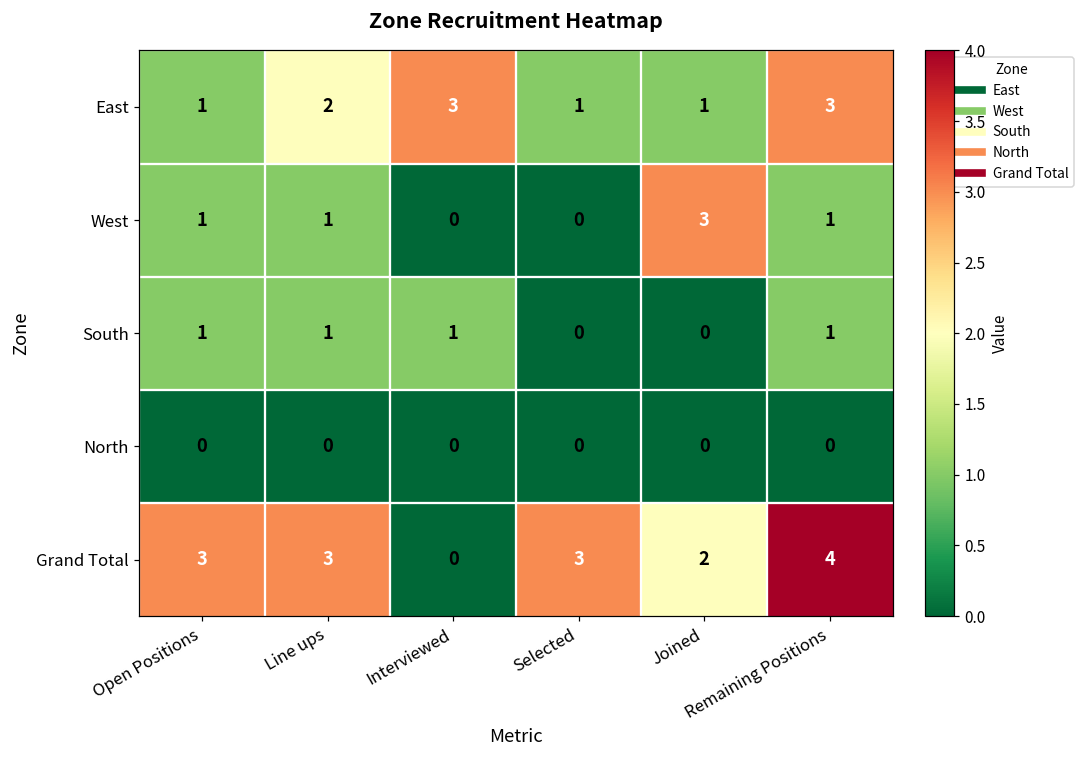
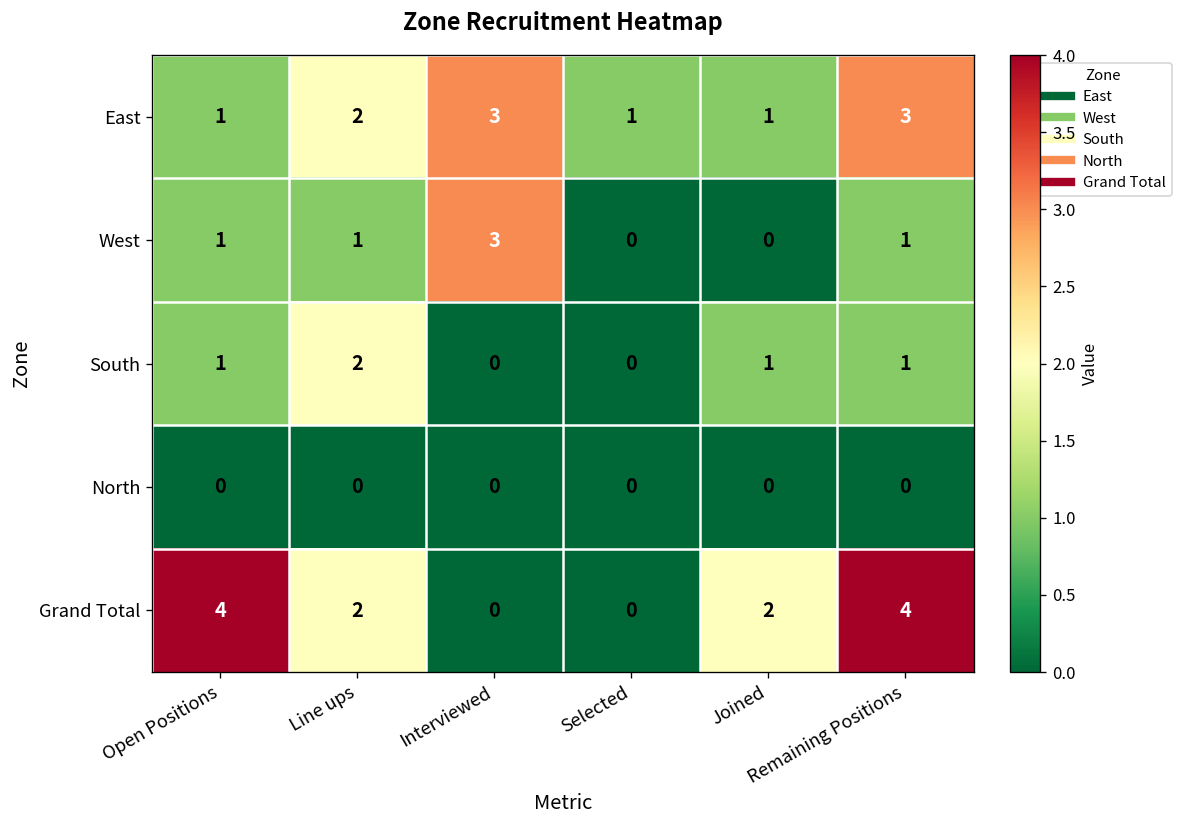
West, Interviewed: 0 -> 3
West, Joined: 3 -> 0
South, Line ups: 1 -> 2
South, Interviewed: 1 -> 0
South, Joined: 0 -> 1
Grand Total, Open Positions: 3 -> 4
Grand Total, Line ups: 3 -> 2
Grand Total, Selected: 3 -> 0
